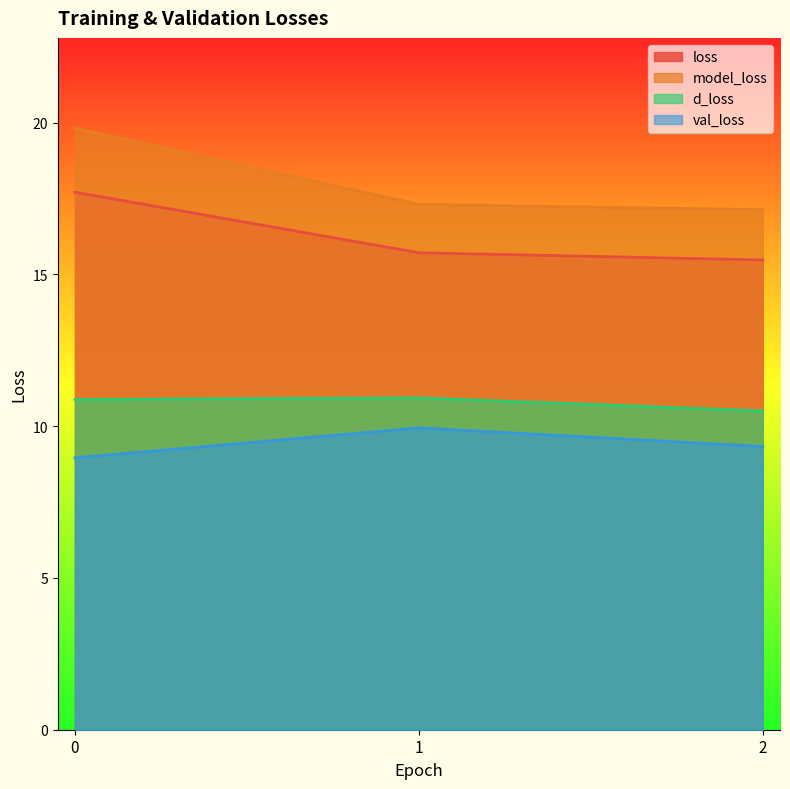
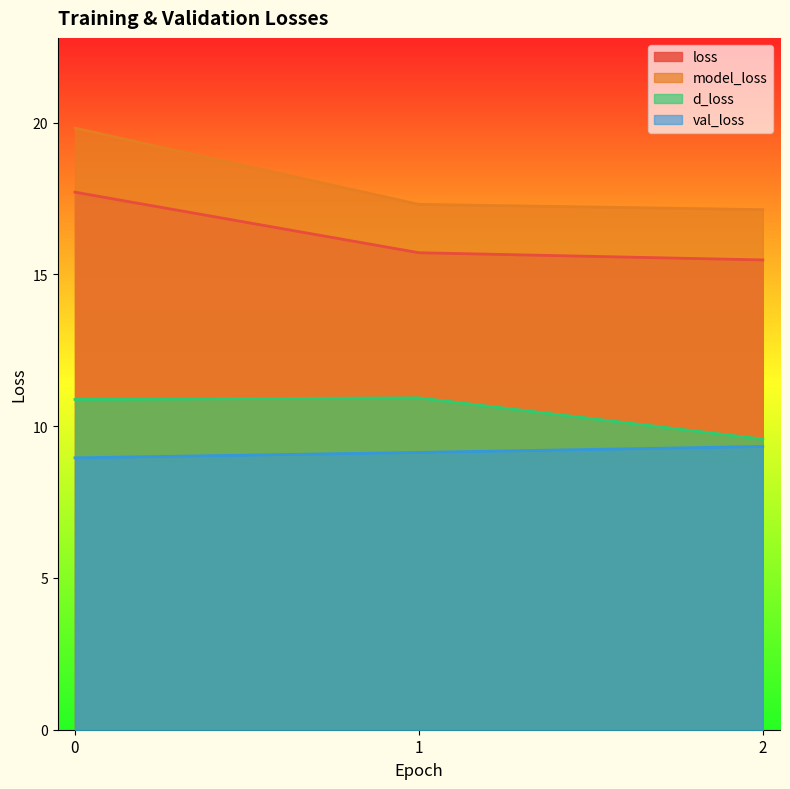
val_loss, 1: 9.9 -> 9.1
d_loss, 2: 10.5 -> 9.6
